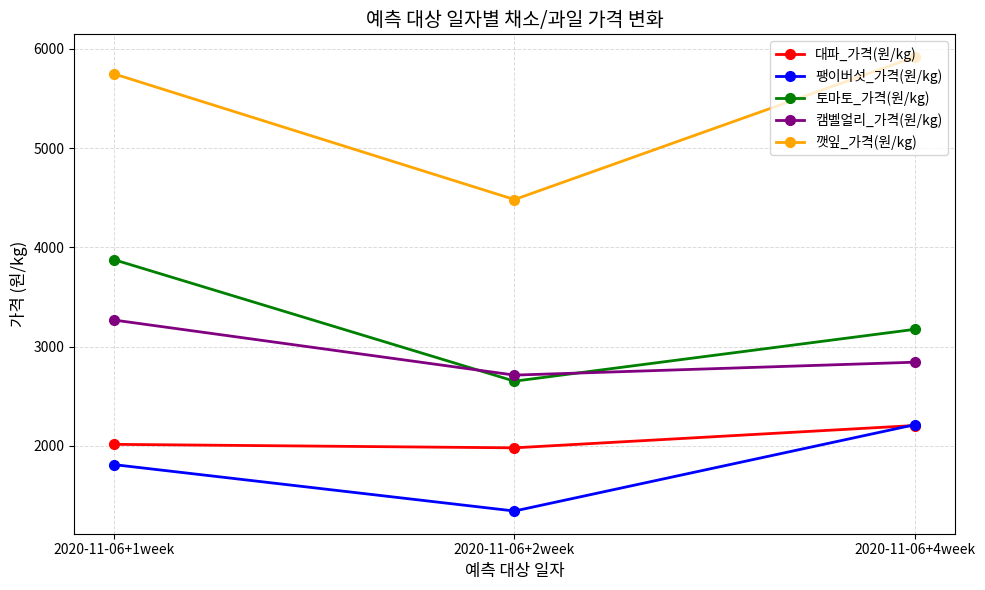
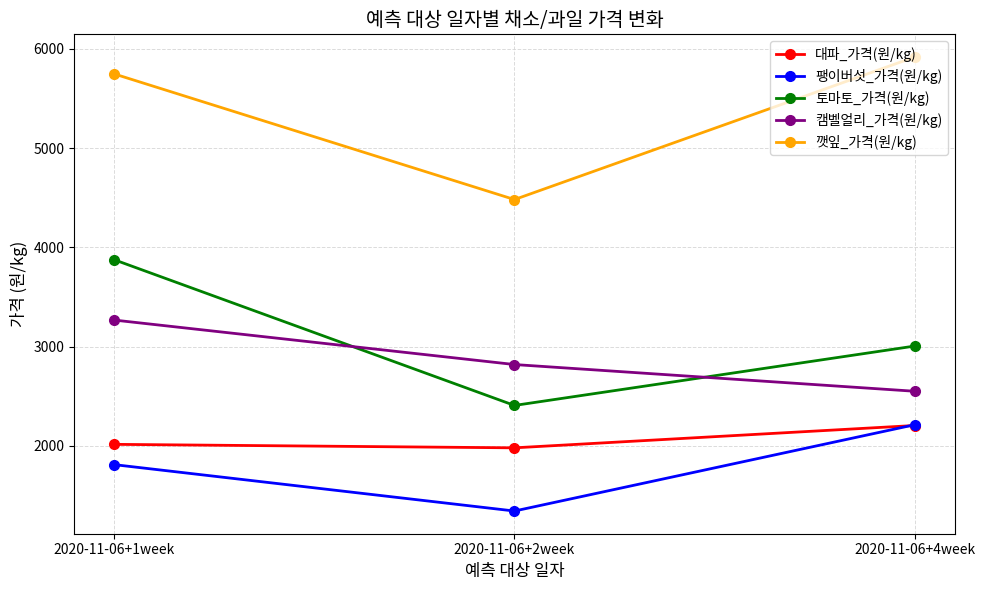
토마토_가격(원/kg), 2020-11-06+2week: 2700 -> 2400
캠벨얼리_가격(원/kg), 2020-11-06+2week: 2700 -> 2800
토마토_가격(원/kg), 2020-11-06+4week: 3200 -> 3000
캠벨얼리_가격(원/kg), 2020-11-06+4week: 2800 -> 2500
